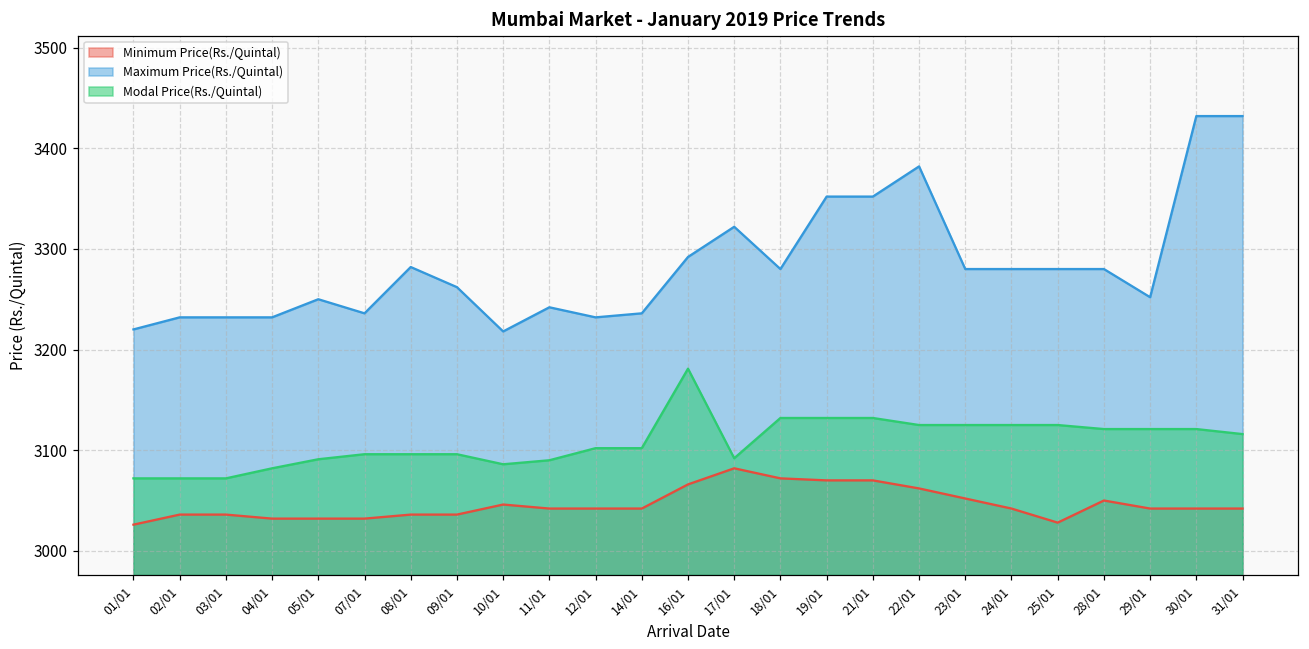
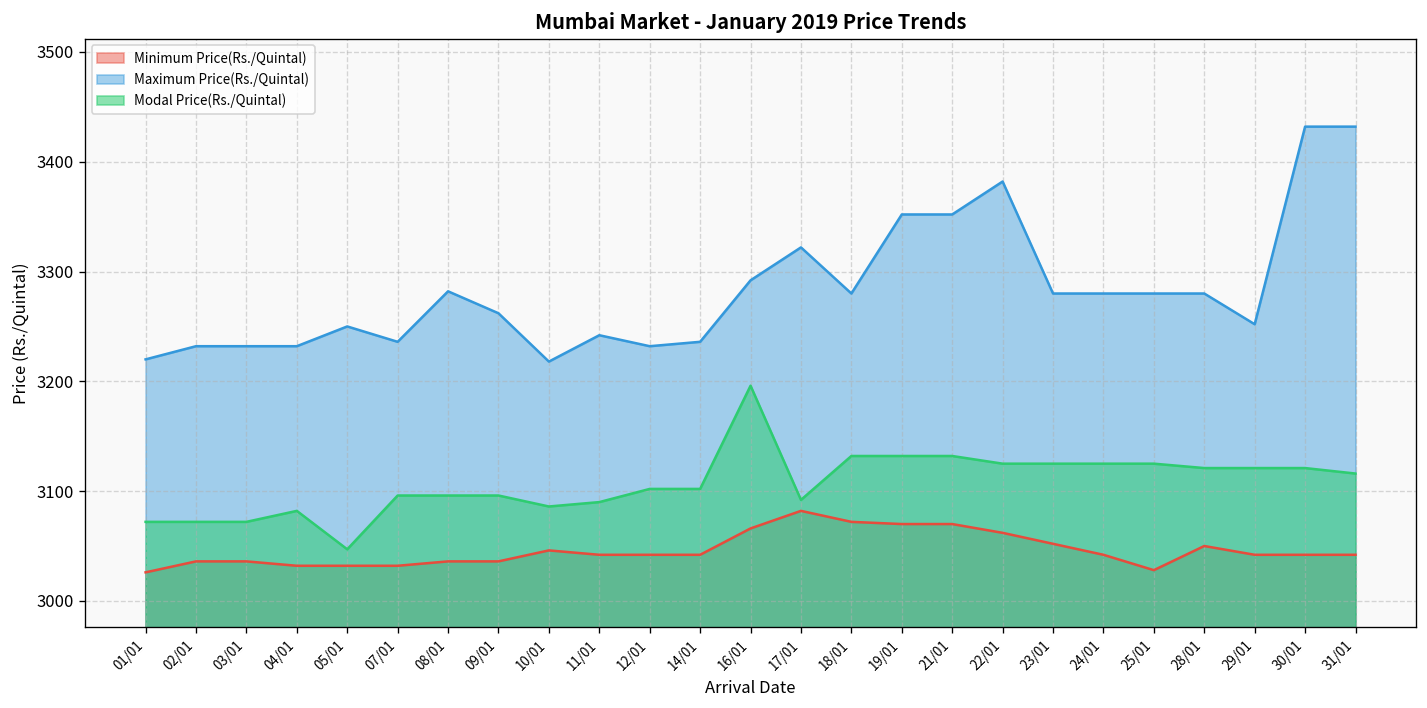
Modal Price(Rs./Quintal), 05/01: 3090 -> 3050
Modal Price(Rs./Quintal), 16/01: 3180 -> 3200
